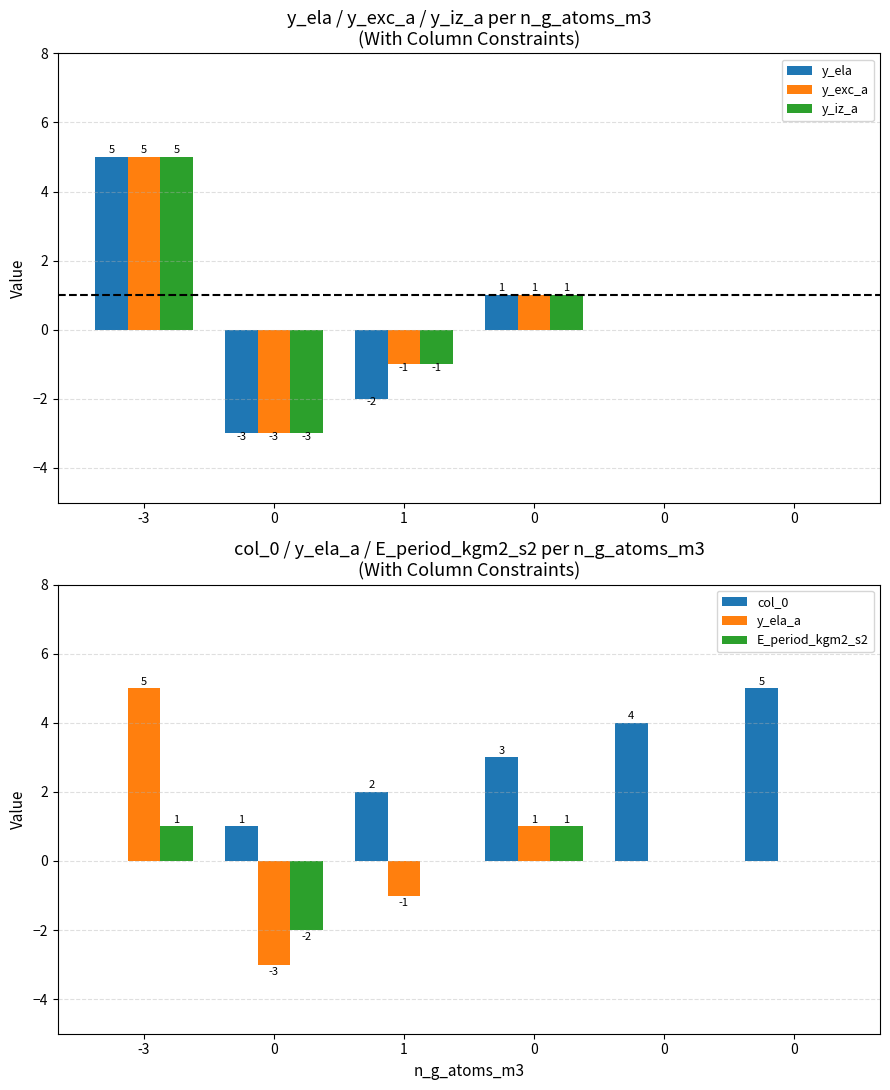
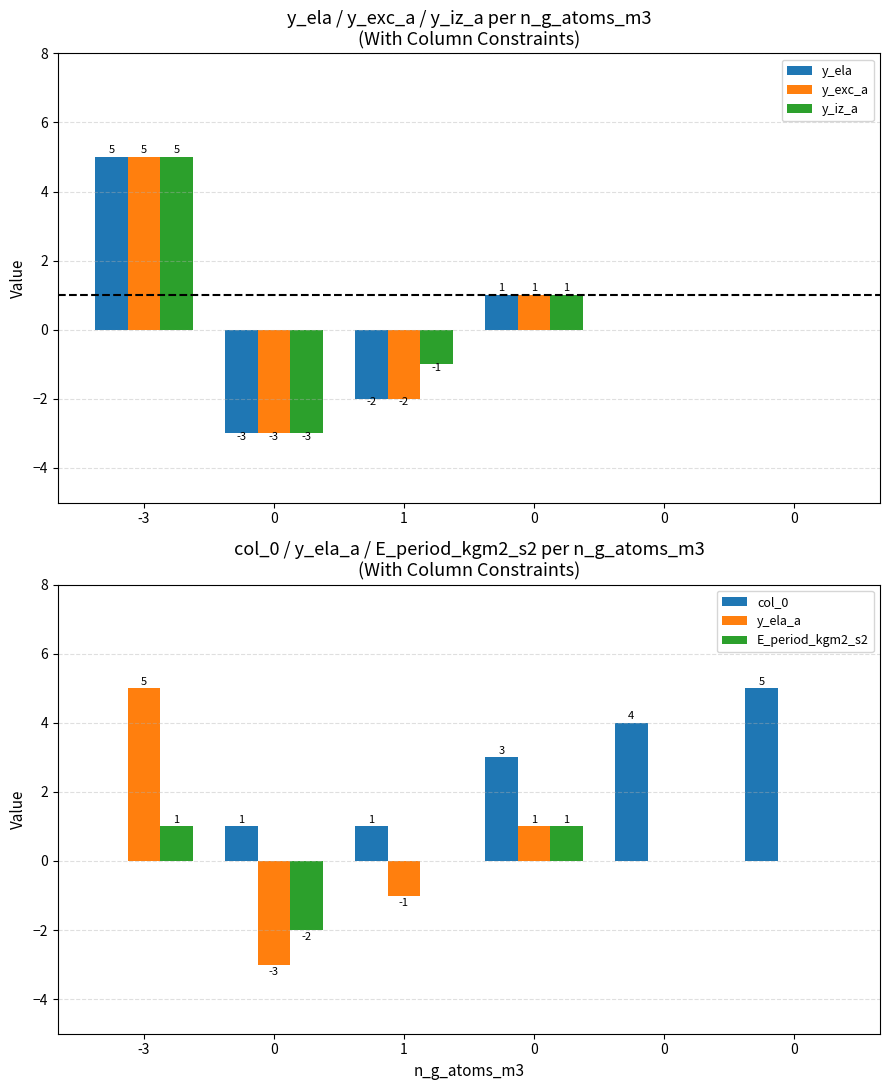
y_ela / y_exc_a / y_iz_a per n_g_atoms_m3 (With Column Constraints), y_exc_a, 1: -1 -> -2
col_0 / y_ela_a / E_period_kgm2_s2 per n_g_atoms_m3 (With Column Constraints), col_0, 1: 2 -> 1
